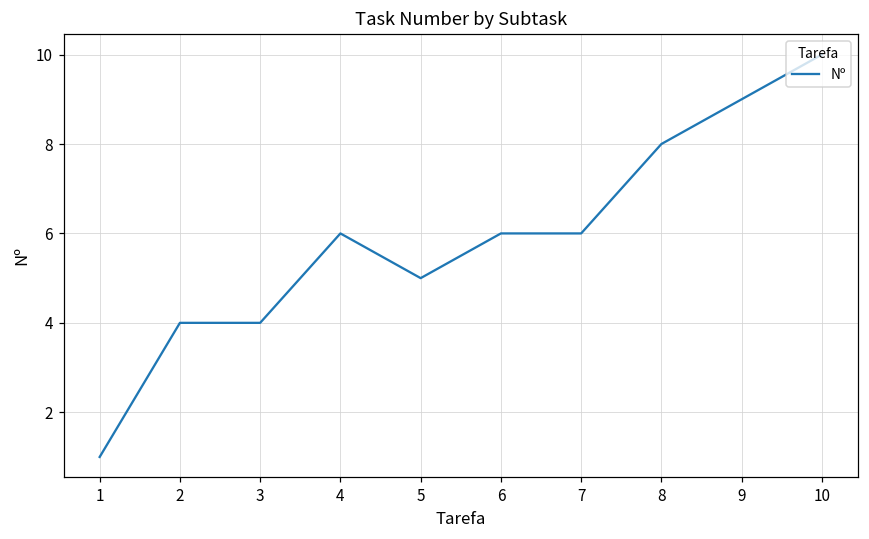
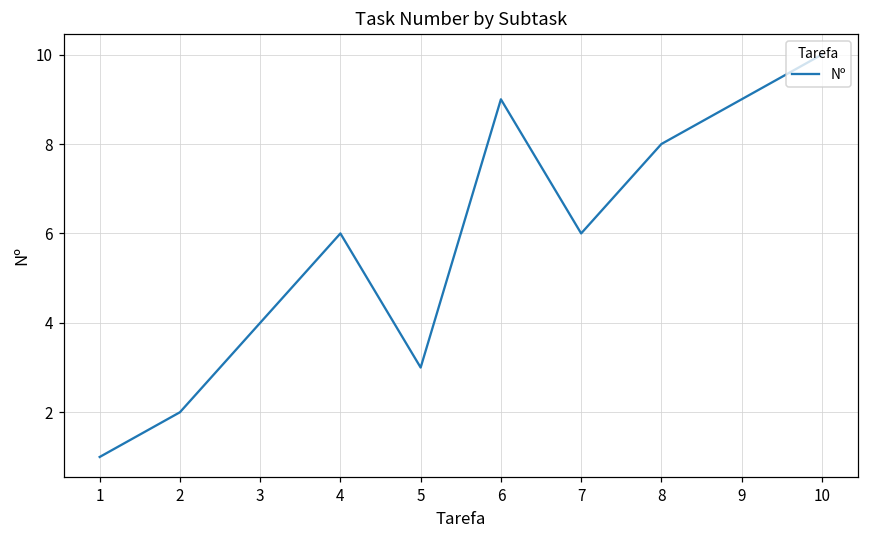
2: 4 -> 2
5: 5 -> 3
6: 6 -> 9
